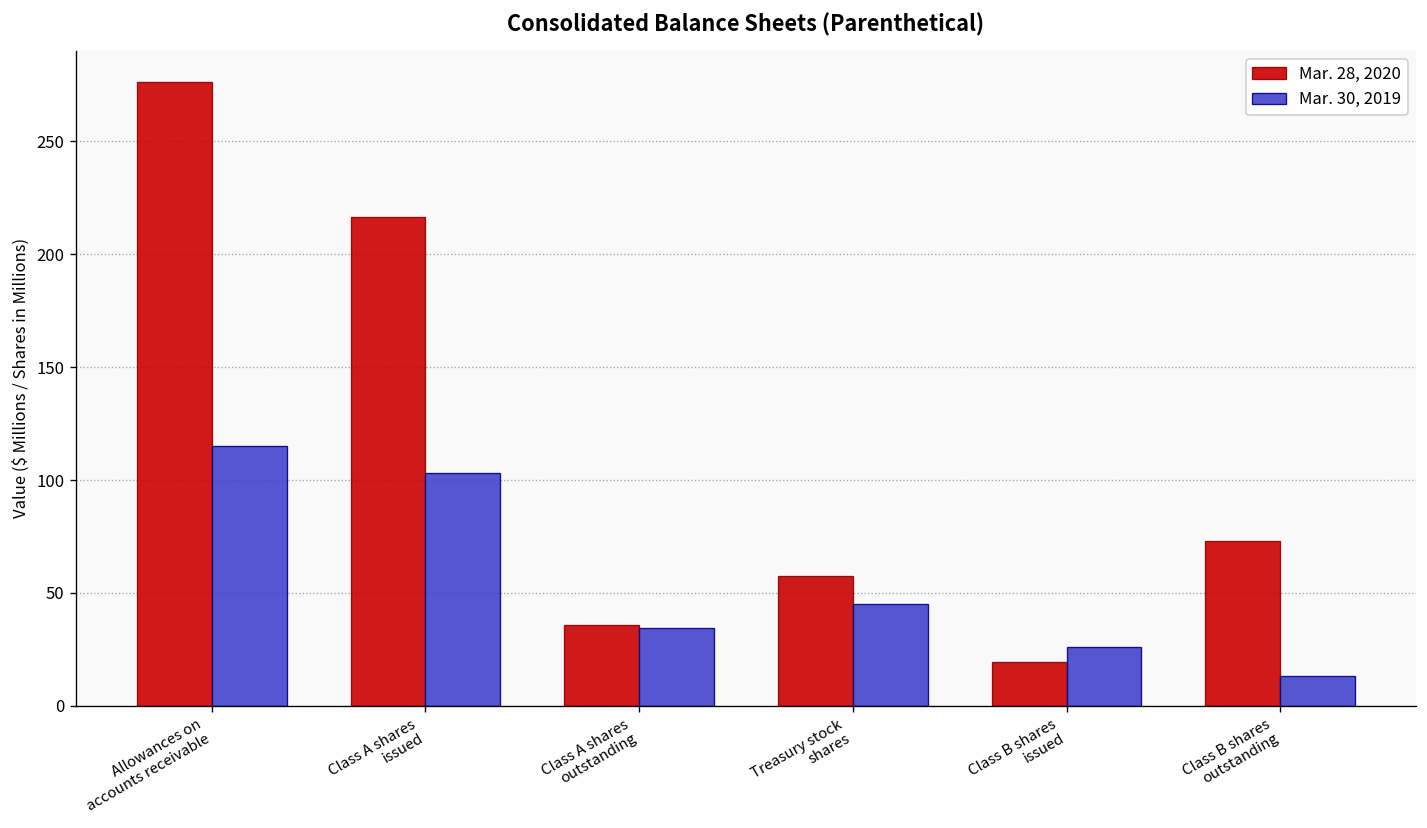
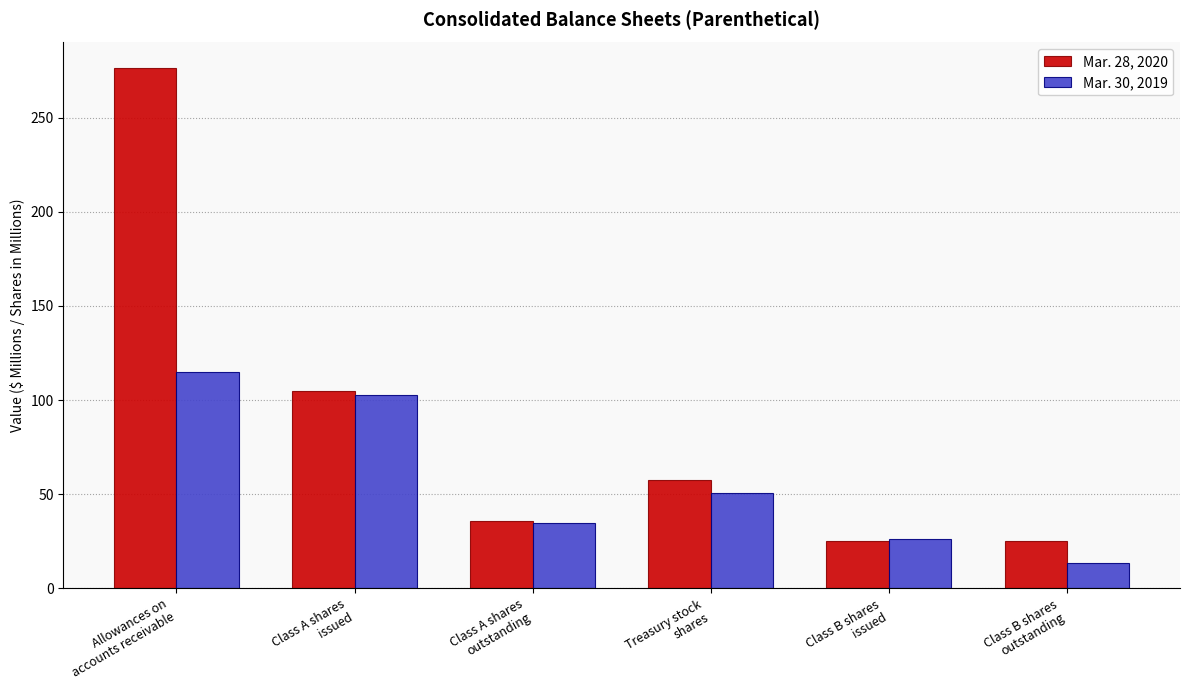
Mar. 28, 2020, Class A shares issued: 217 -> 105
Mar. 30, 2019, Treasury stock shares: 45 -> 51
Mar. 28, 2020, Class B shares issued: 20 -> 25
Mar. 28, 2020, Class B shares outstanding: 73 -> 25
